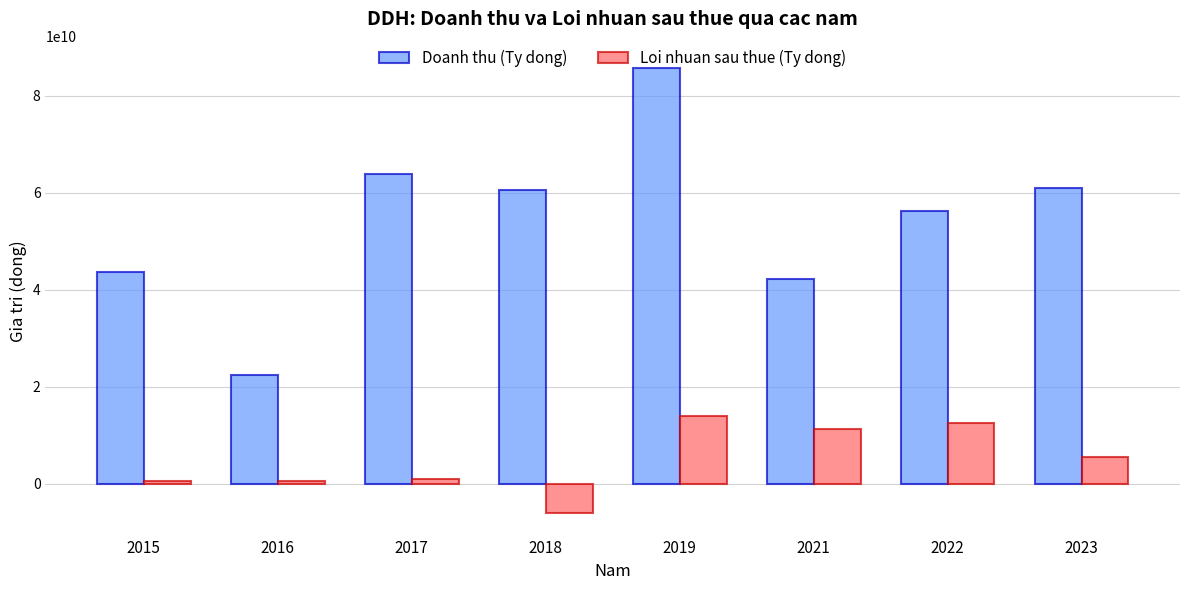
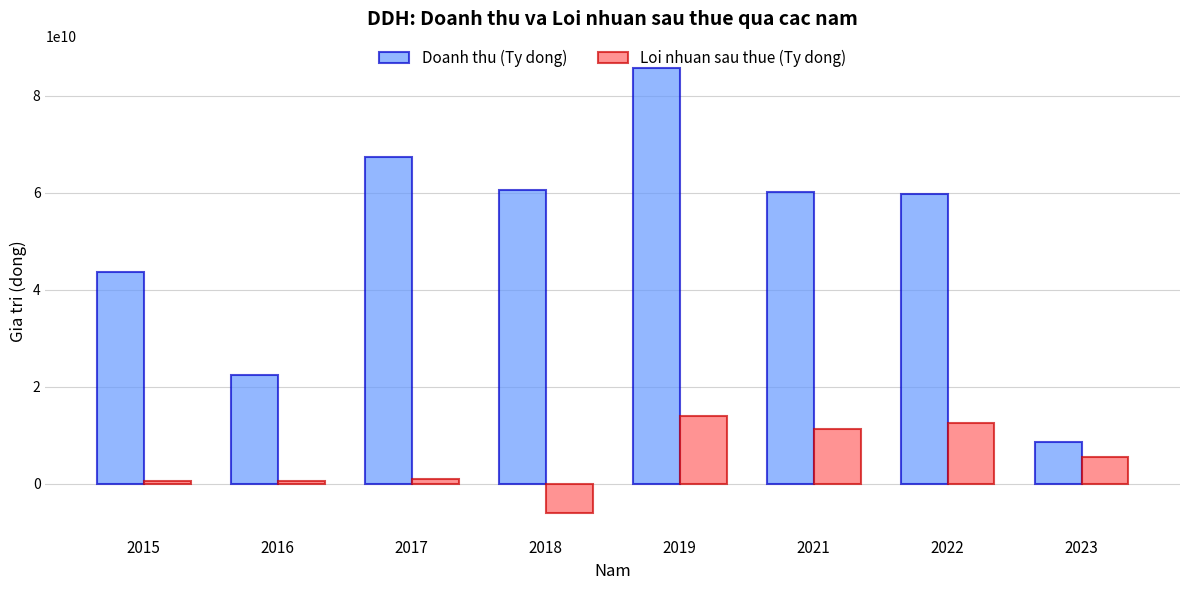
Doanh thu (Ty dong), 2017: 64000000000 -> 67000000000
Doanh thu (Ty dong), 2021: 42000000000 -> 60000000000
Doanh thu (Ty dong), 2022: 56000000000 -> 60000000000
Doanh thu (Ty dong), 2023: 61000000000 -> 9000000000
